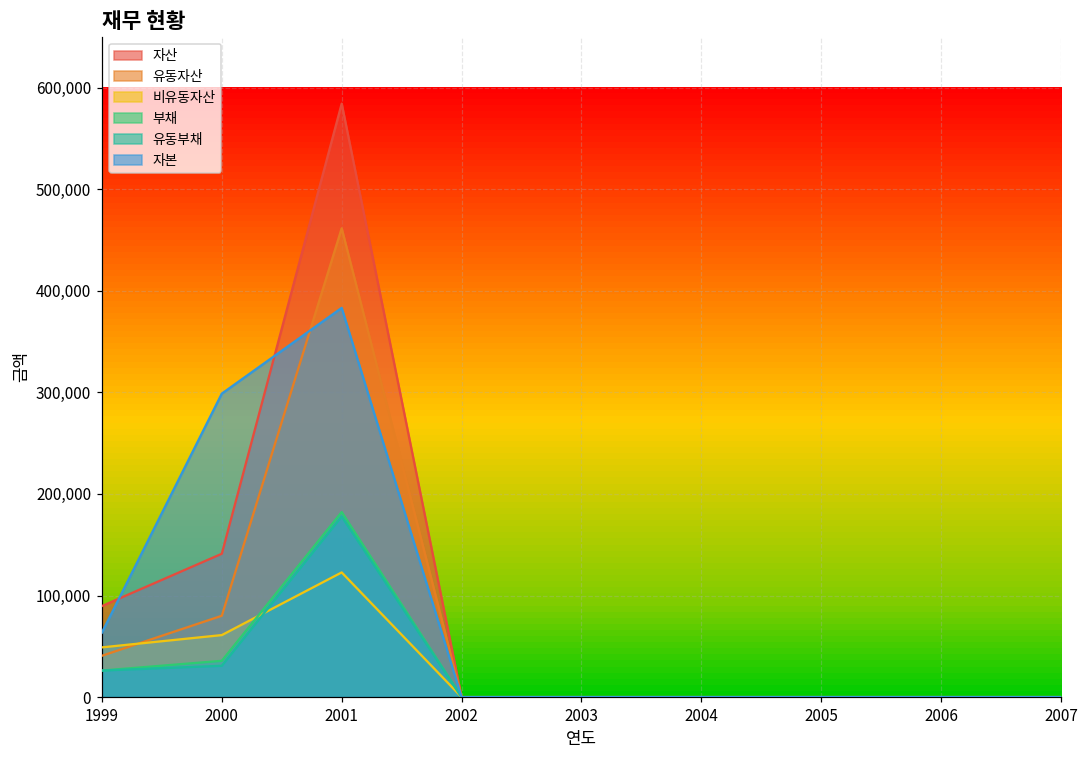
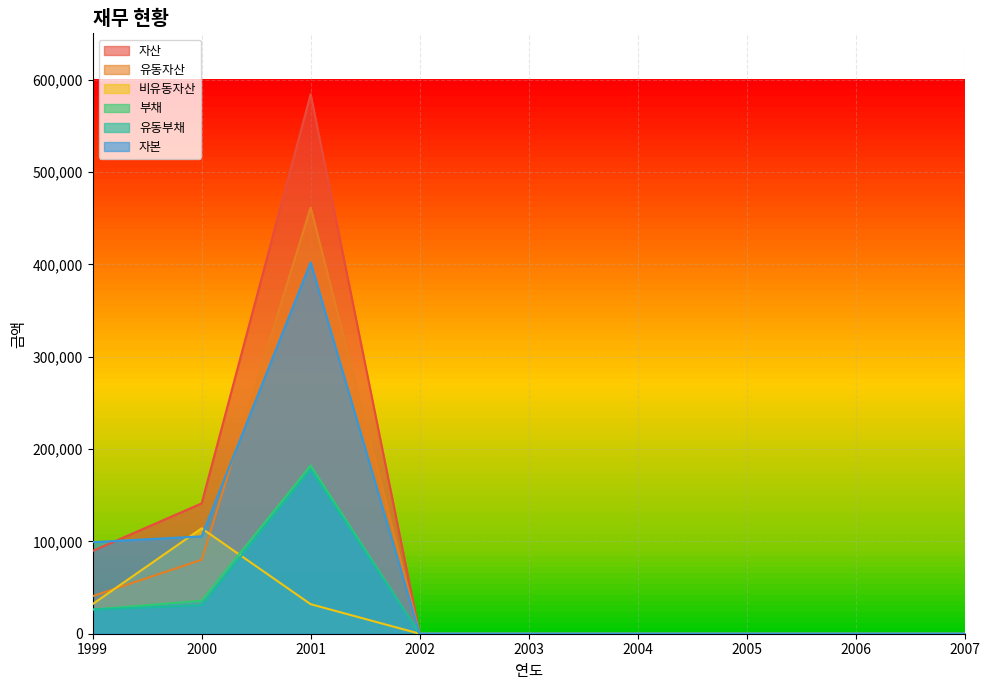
비유동자산, 1999: 50,000 -> 30,000
자본, 1999: 60,000 -> 100,000
비유동자산, 2000: 60,000 -> 110,000
자본, 2000: 300,000 -> 110,000
비유동자산, 2001: 120,000 -> 30,000
자본, 2001: 380,000 -> 400,000
